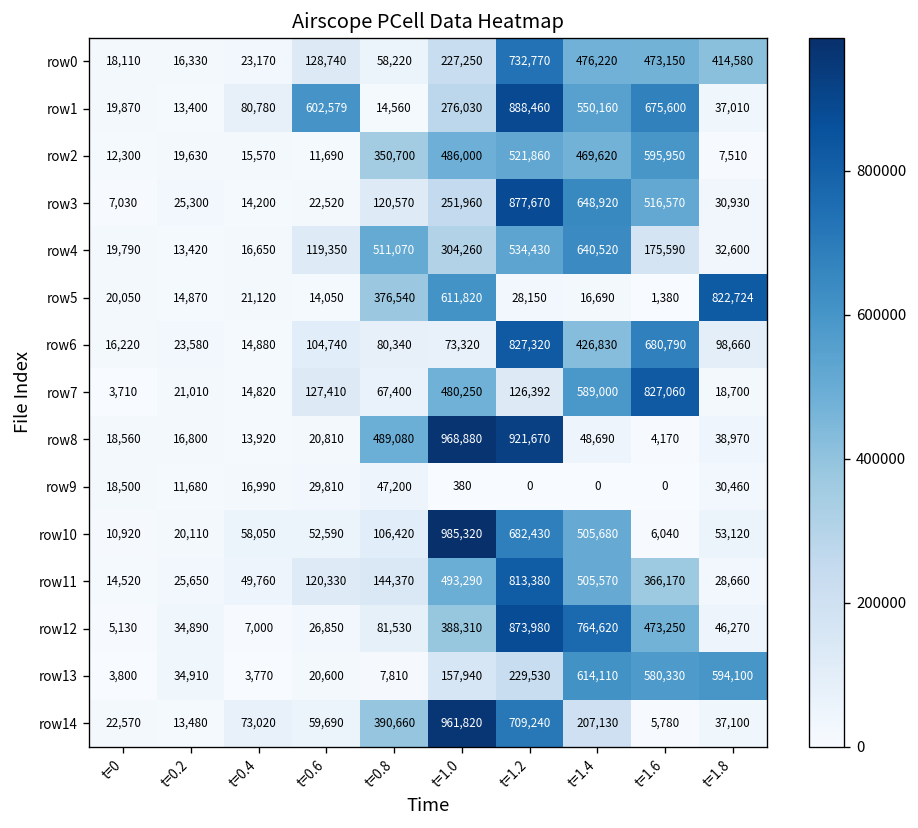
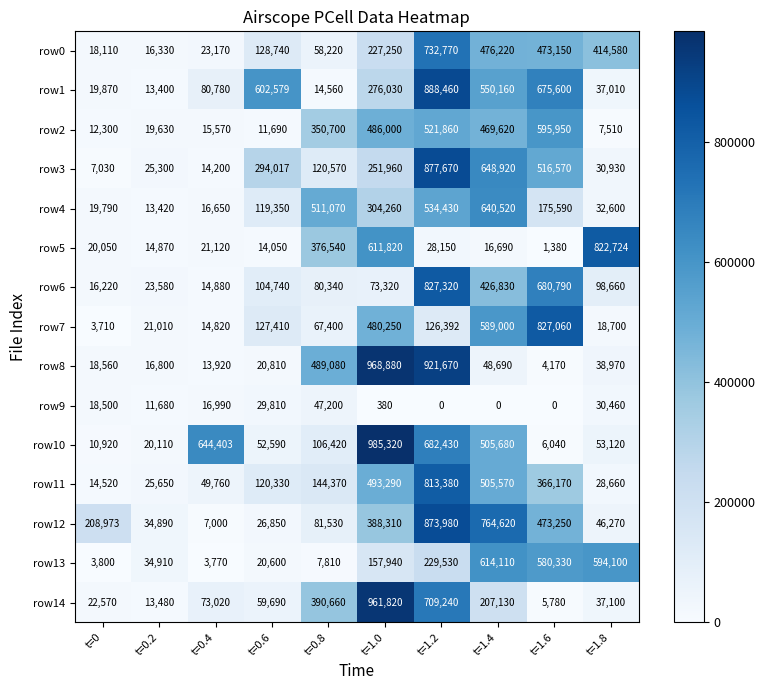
row3, t=0.6: 22,520 -> 294,017
row10, t=0.4: 58,050 -> 644,403
row12, t=0: 5,130 -> 208,973
